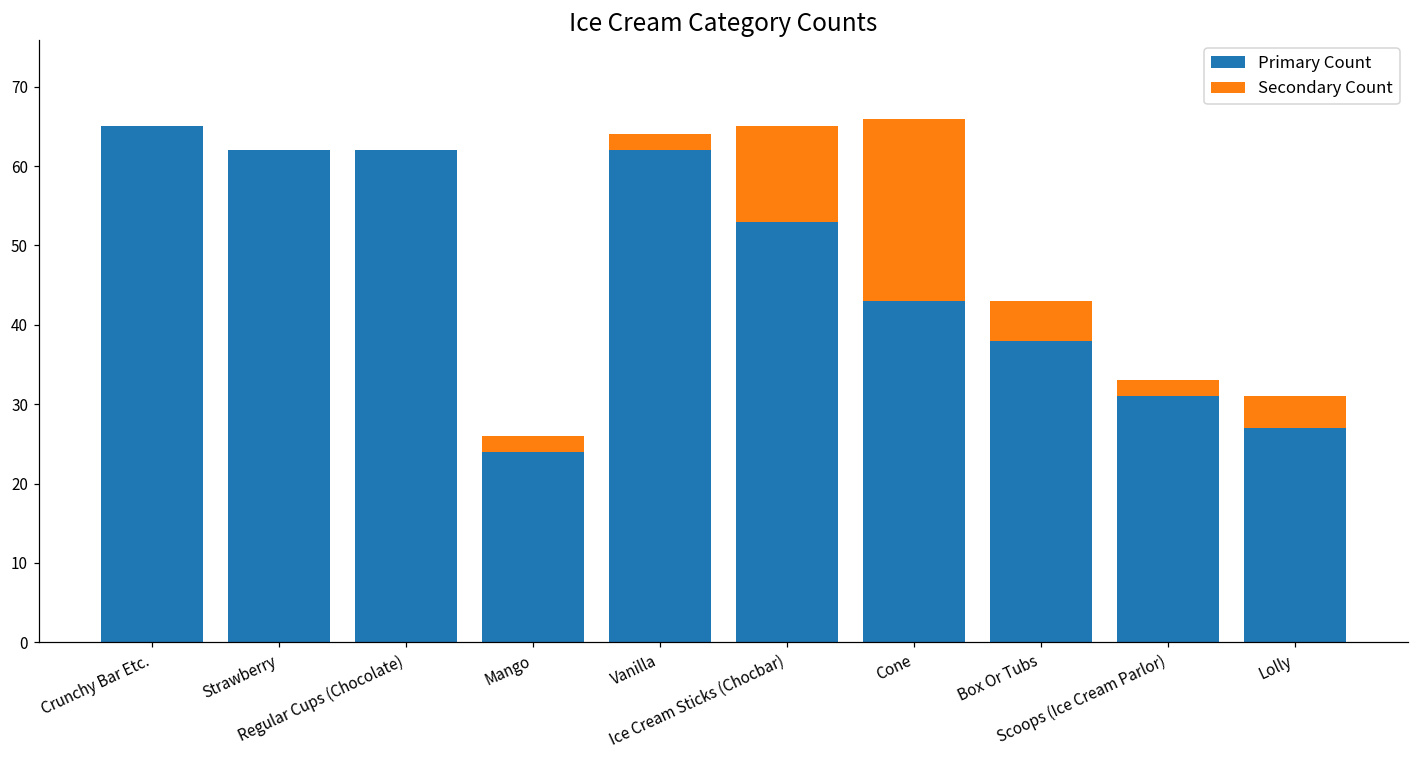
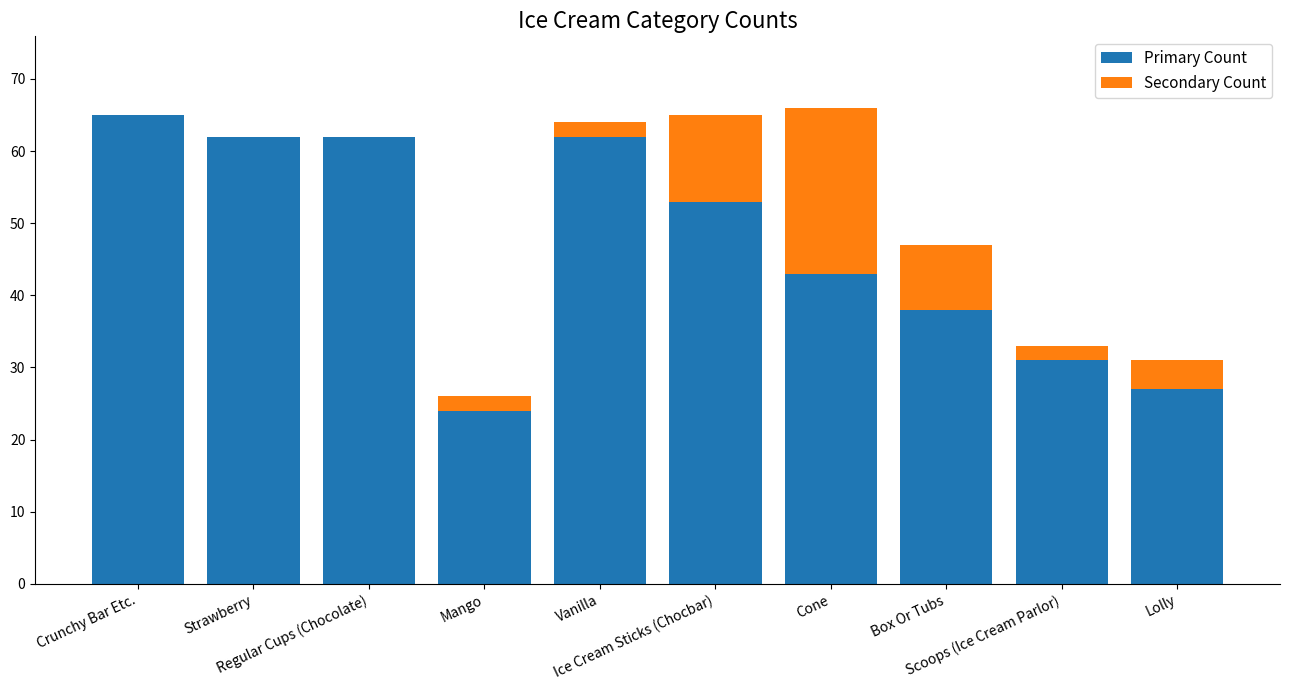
Secondary Count, Box Or Tubs: 5 -> 9
